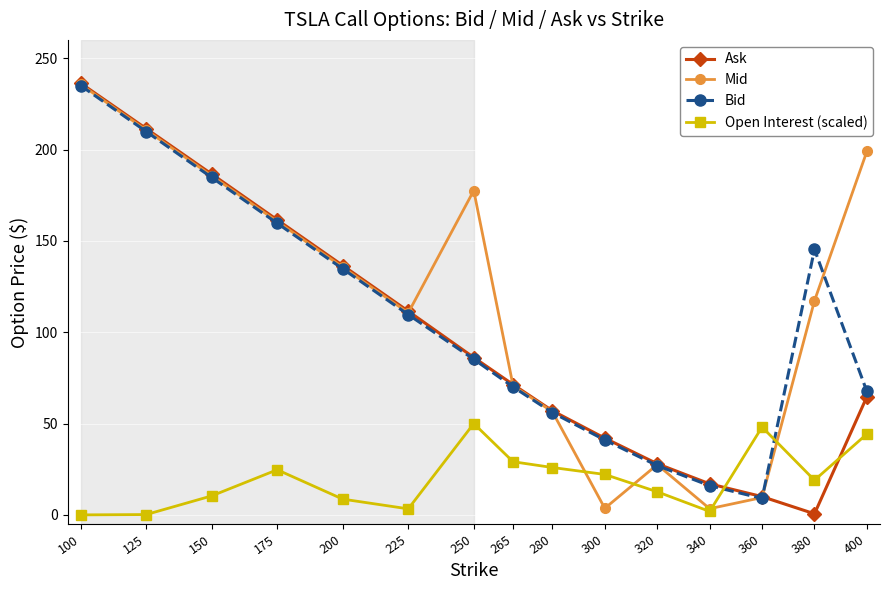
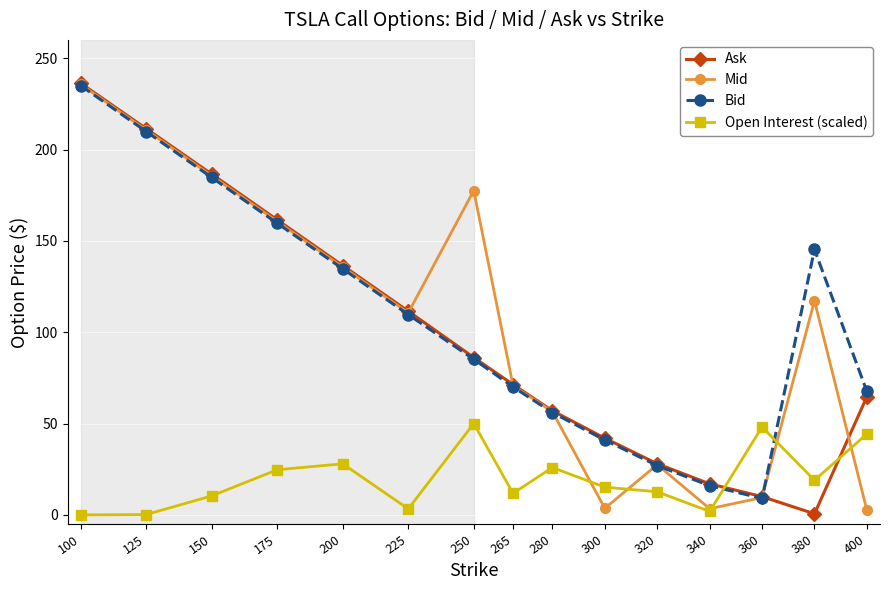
Open Interest (scaled), 200: 9 -> 28
Open Interest (scaled), 265: 29 -> 12
Open Interest (scaled), 300: 22 -> 15
Mid, 400: 199 -> 3
